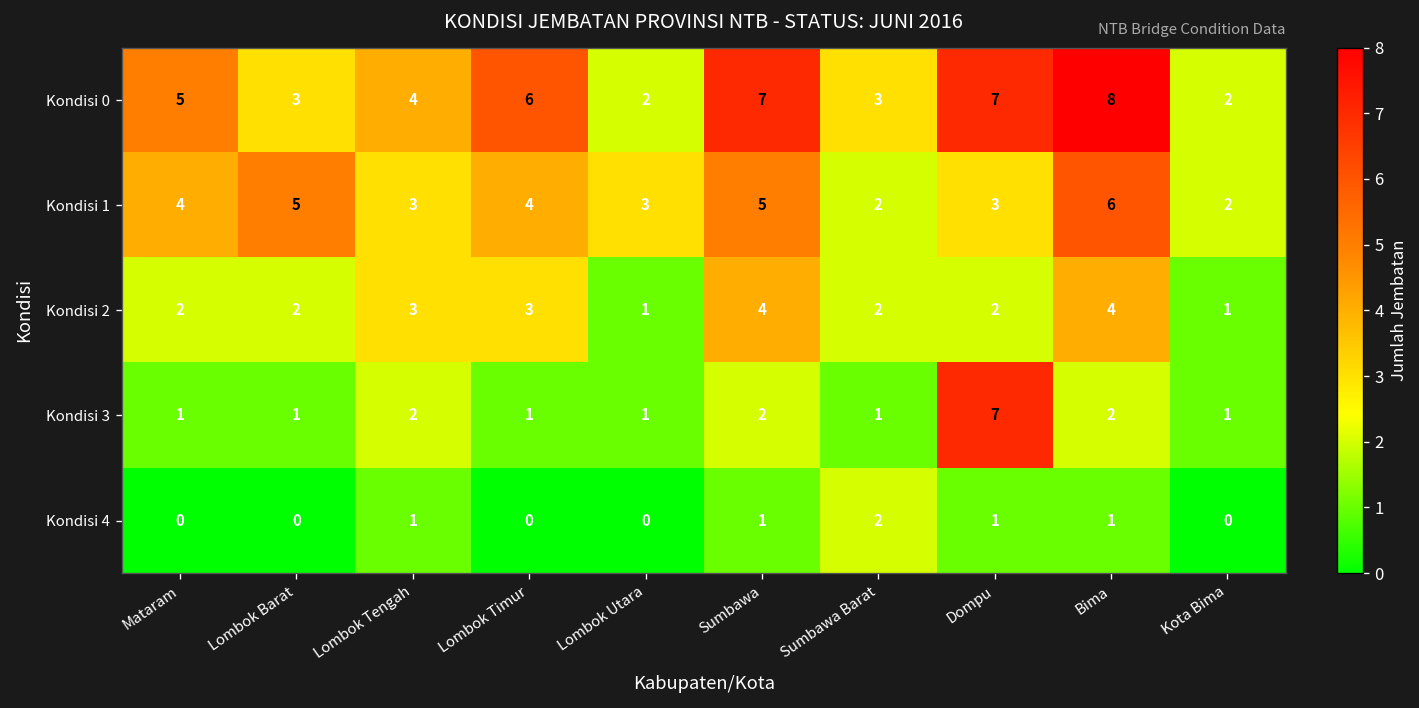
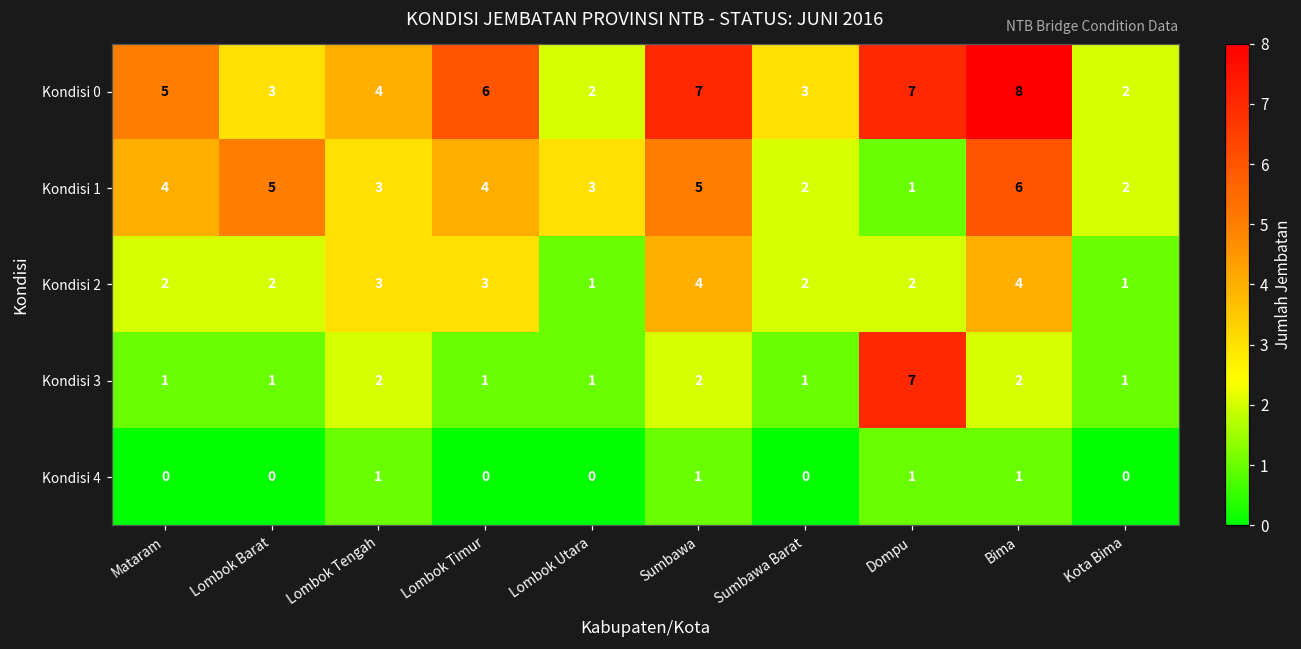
Kondisi 1, Dompu: 3 -> 1
Kondisi 4, Sumbawa Barat: 2 -> 0
